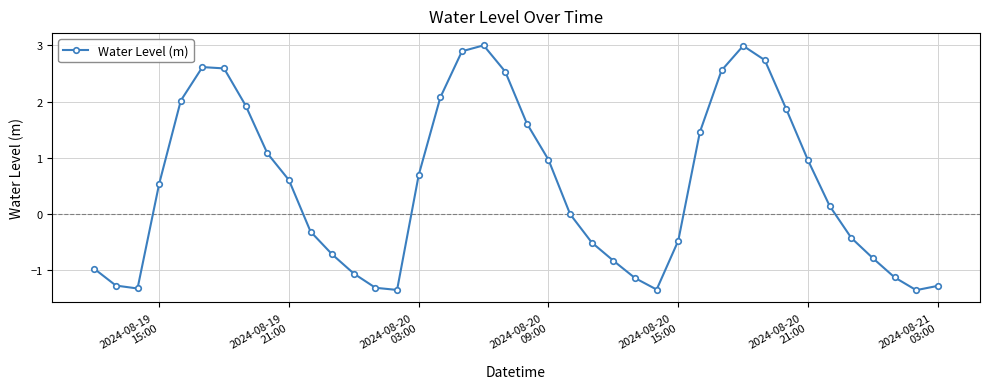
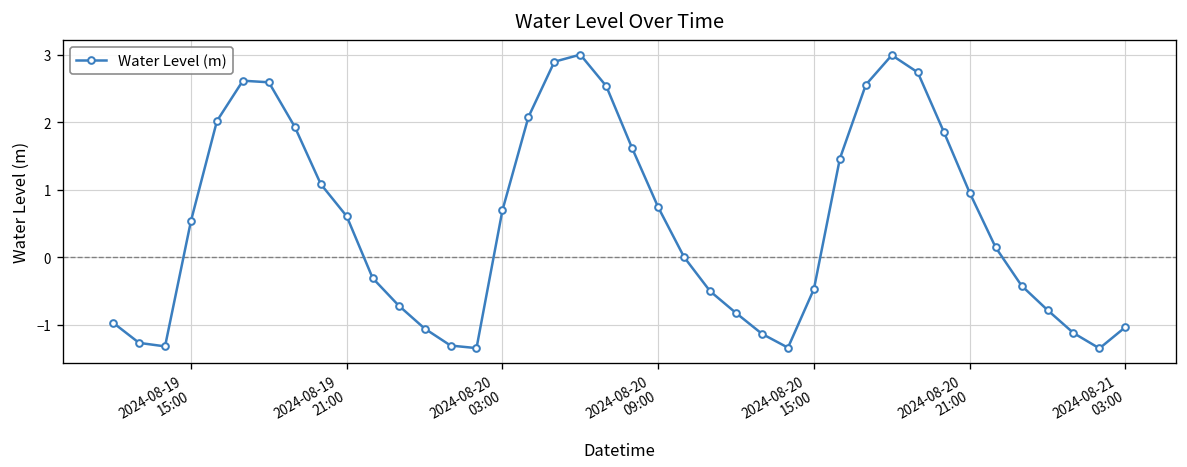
2024-08-20 09:00: 1.0 -> 0.7
2024-08-21 03:00: -1.3 -> -1.0
